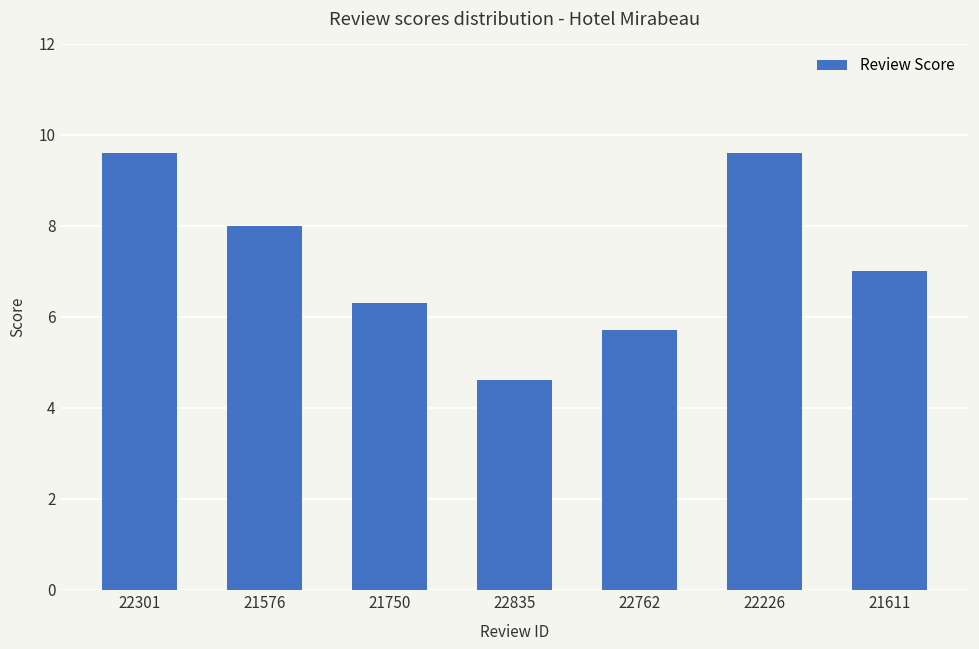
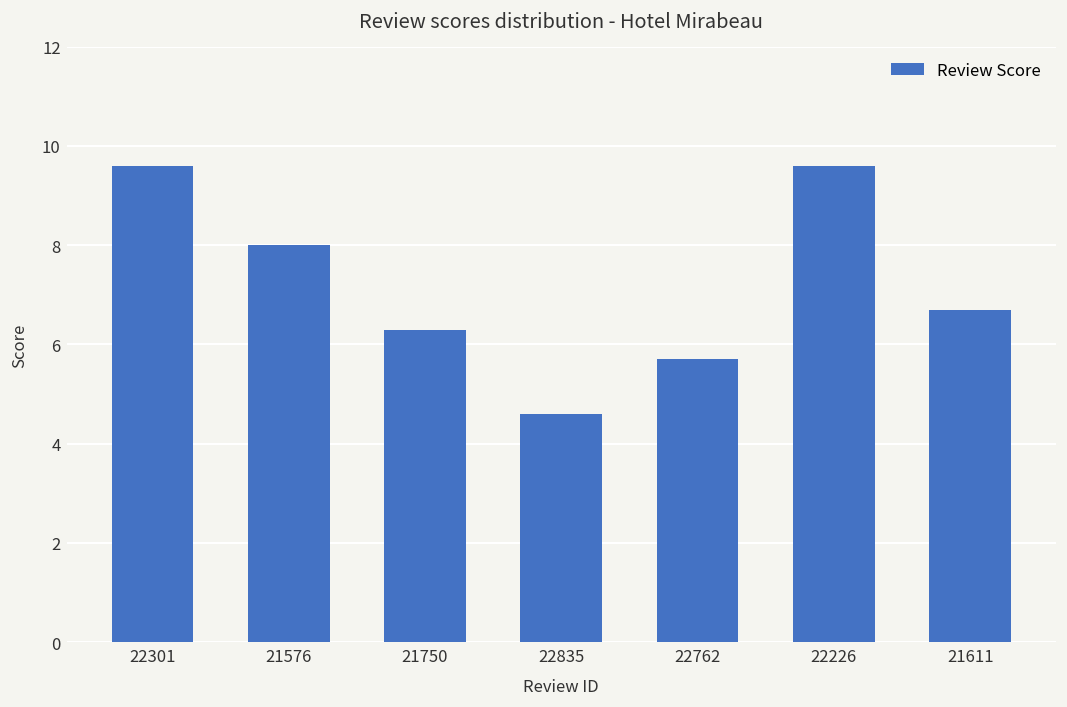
21611: 7.0 -> 6.7
